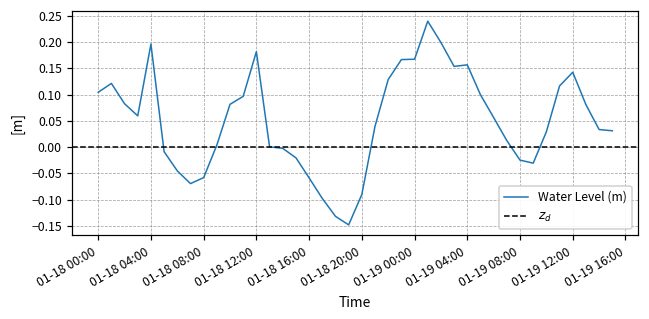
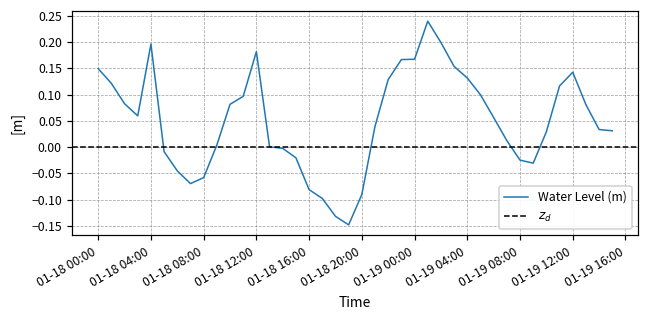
01-18 00:00: 0.10 -> 0.15
01-18 16:00: -0.06 -> -0.08
01-19 04:00: 0.16 -> 0.13
